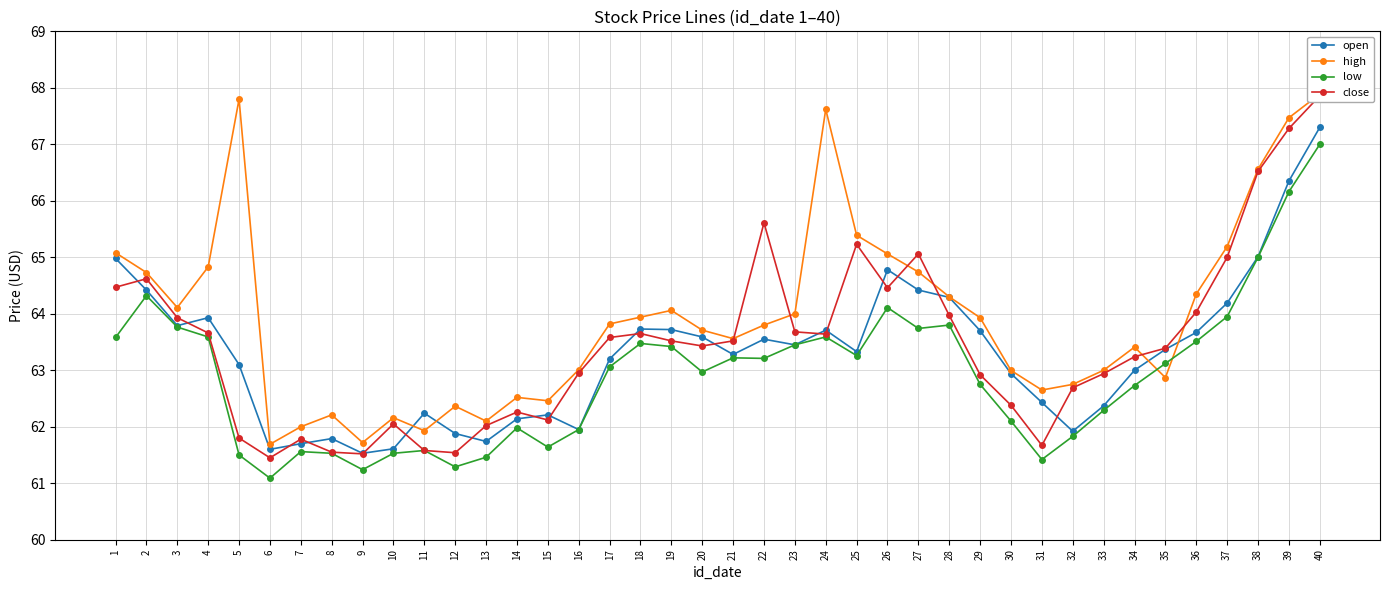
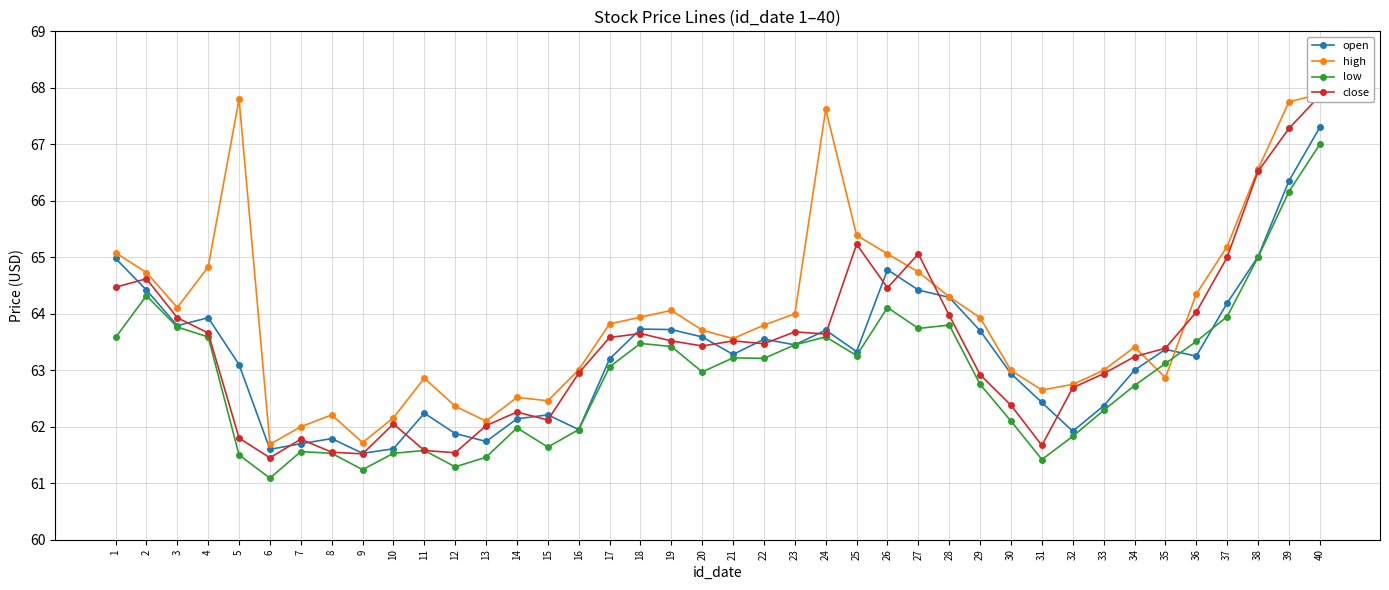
high, 11: 61.9 -> 62.9
close, 22: 65.6 -> 63.5
open, 36: 63.7 -> 63.3
high, 39: 67.5 -> 67.8
